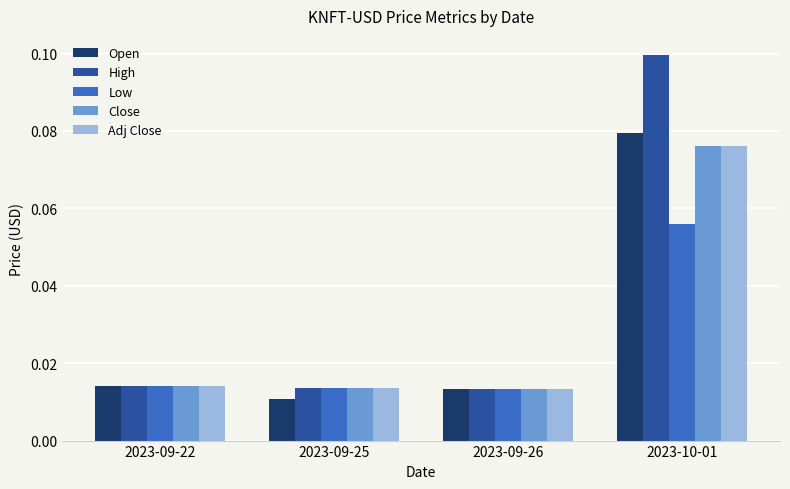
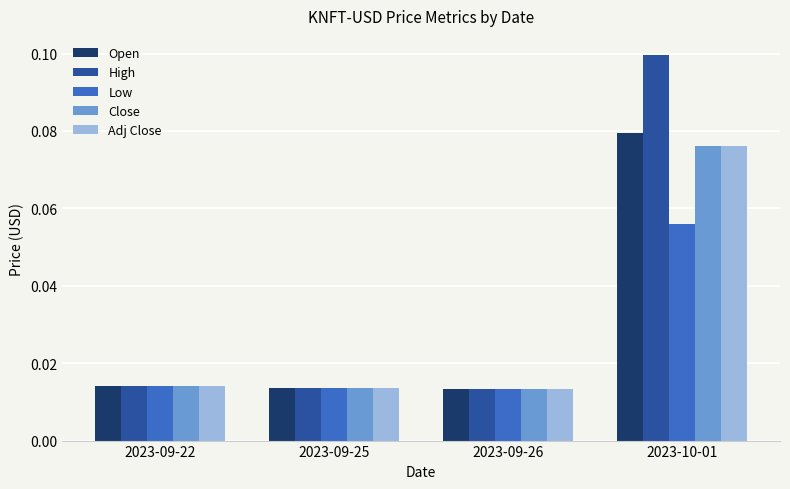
Open, 2023-09-25: 0.011 -> 0.013
